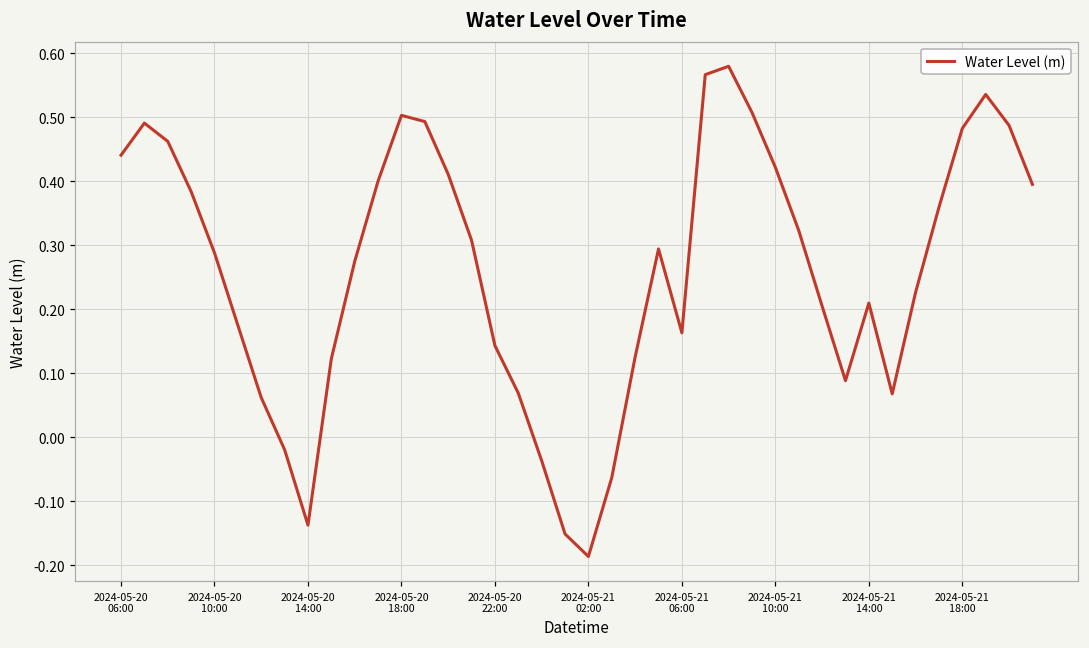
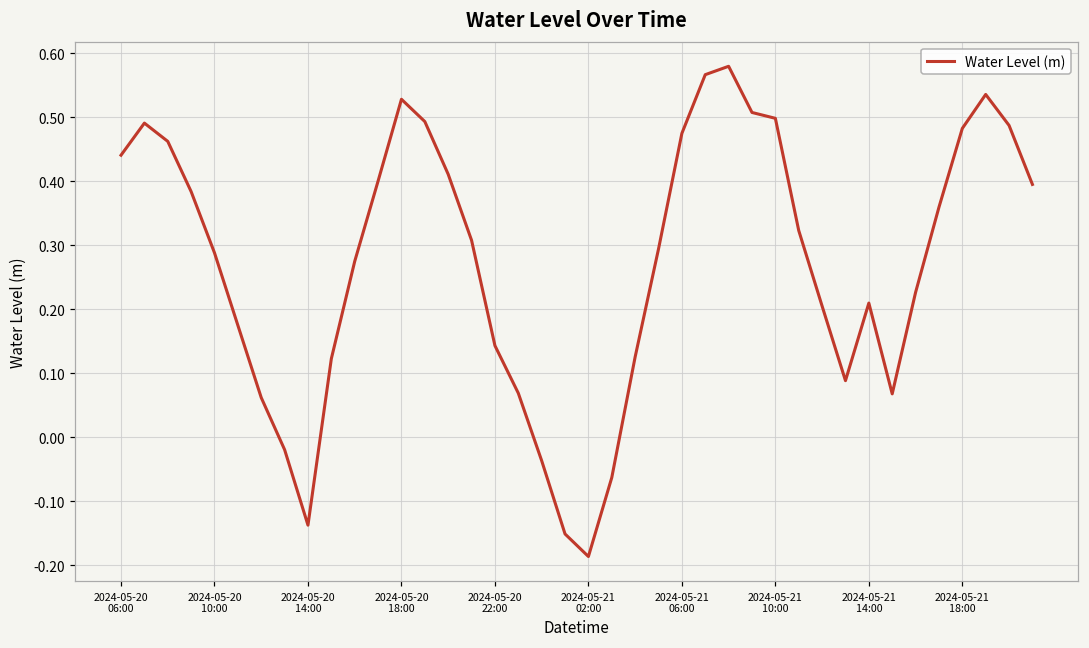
2024-05-20 18:00: 0.50 -> 0.53
2024-05-21 06:00: 0.16 -> 0.48
2024-05-21 10:00: 0.42 -> 0.50
